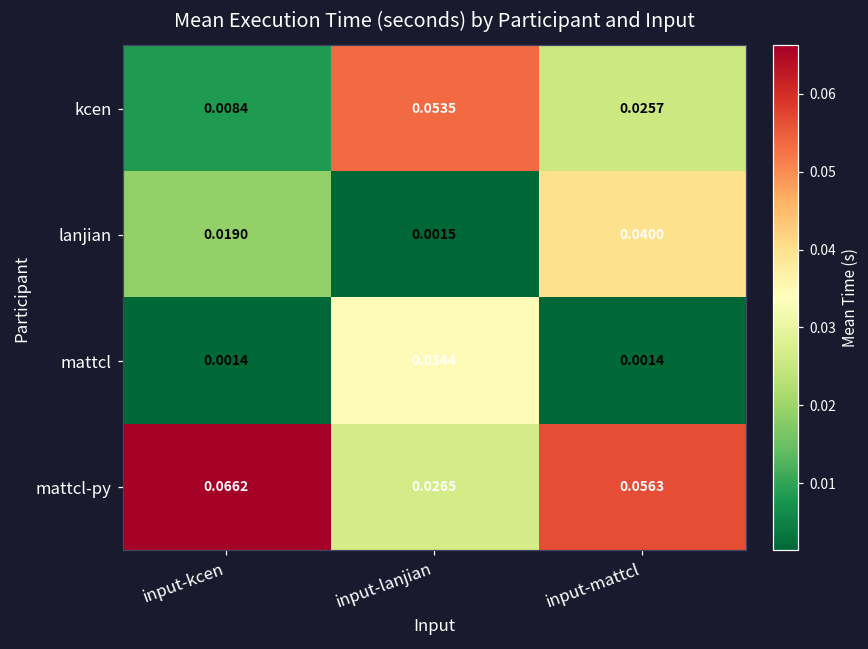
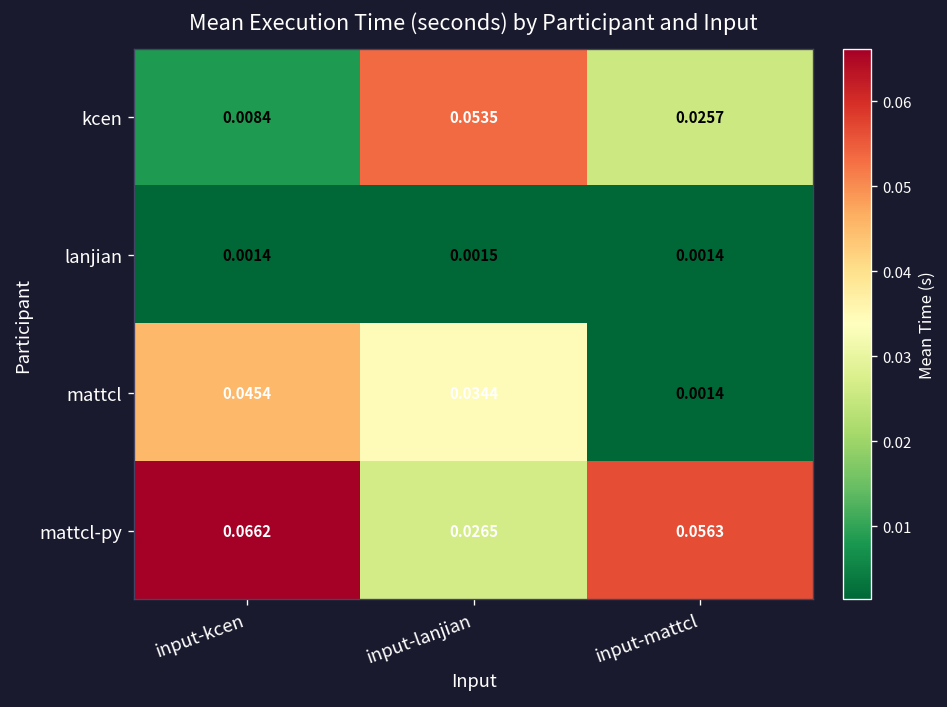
lanjian, input-kcen: 0.0190 -> 0.0014
lanjian, input-mattcl: 0.0400 -> 0.0014
mattcl, input-kcen: 0.0014 -> 0.0454
